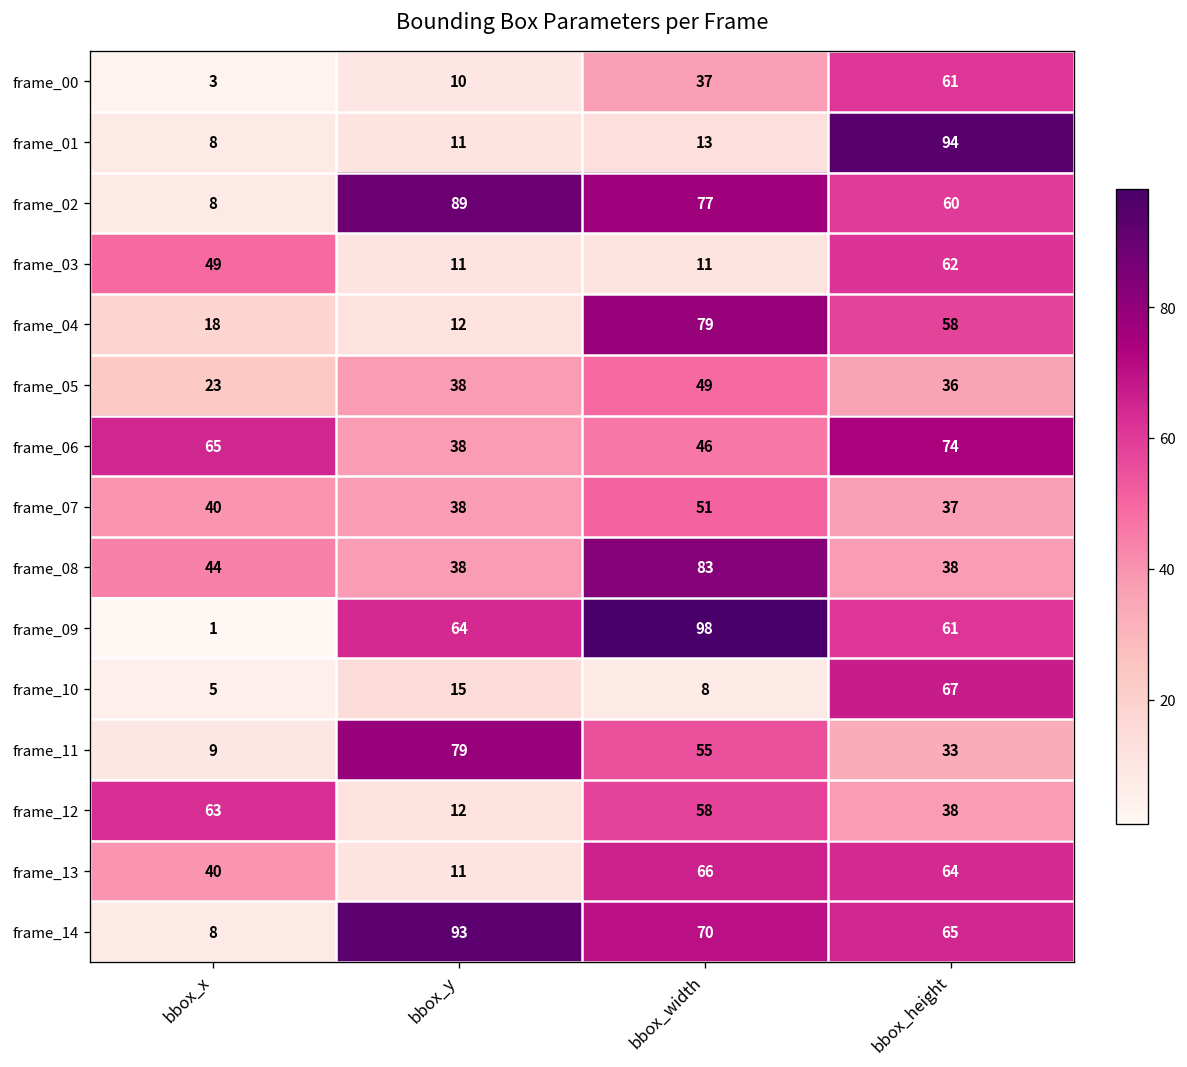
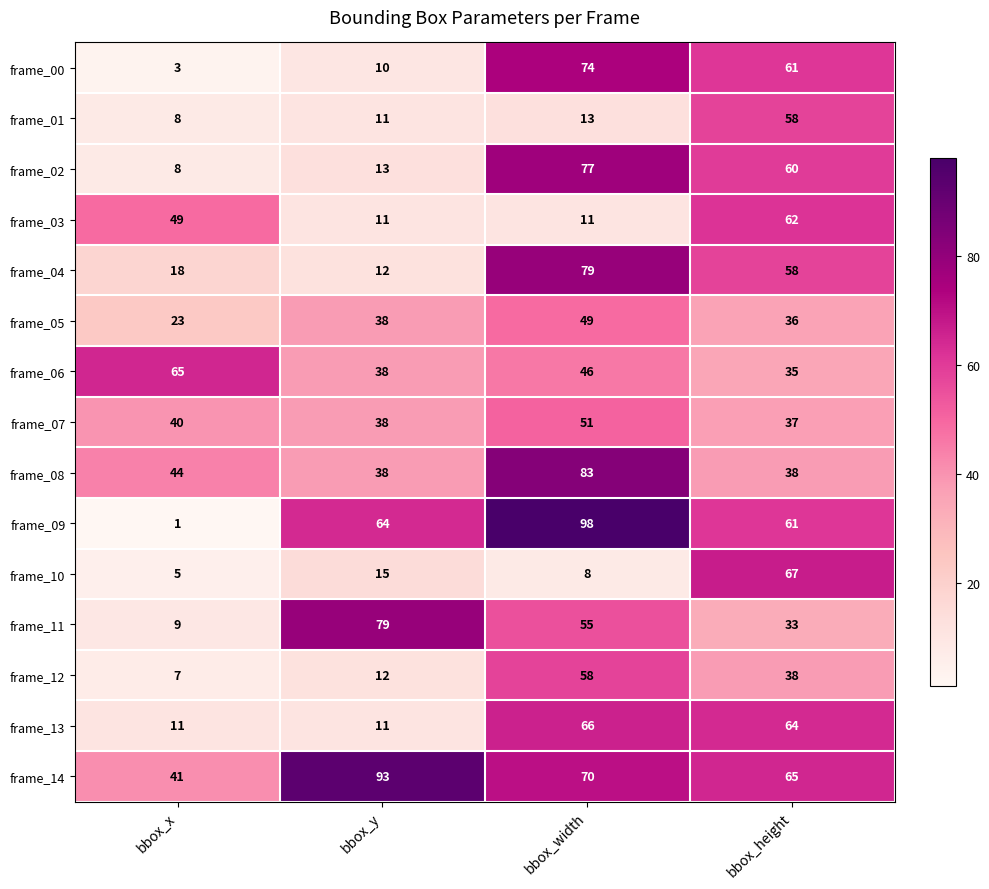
frame_00, bbox_width: 37 -> 74
frame_01, bbox_height: 94 -> 58
frame_02, bbox_y: 89 -> 13
frame_06, bbox_height: 74 -> 35
frame_12, bbox_x: 63 -> 7
frame_13, bbox_x: 40 -> 11
frame_14, bbox_x: 8 -> 41
